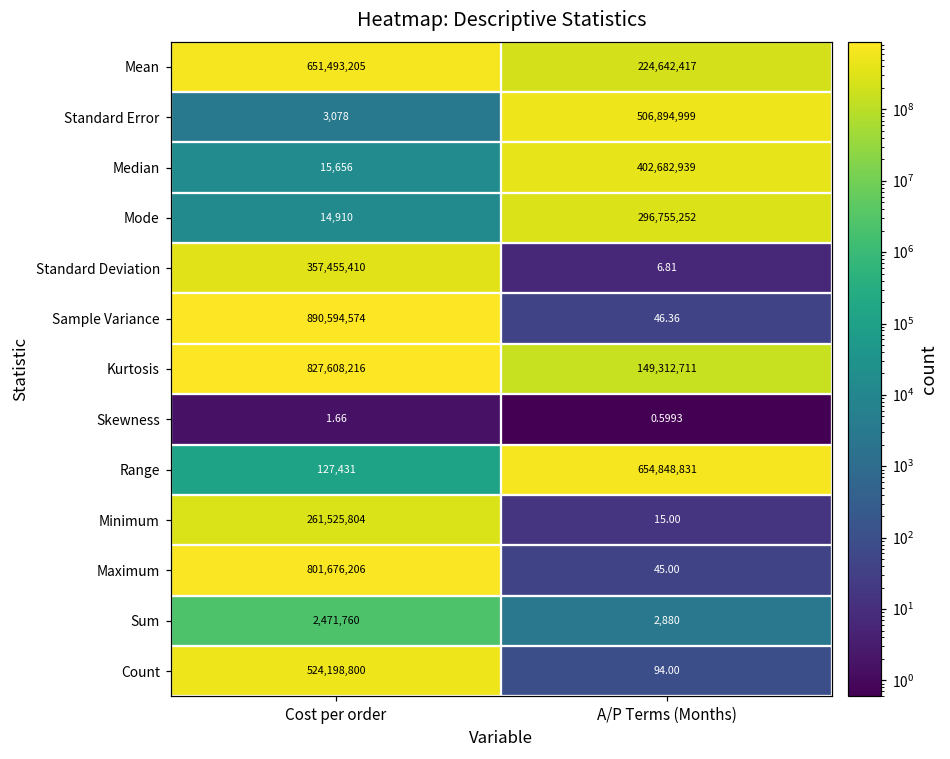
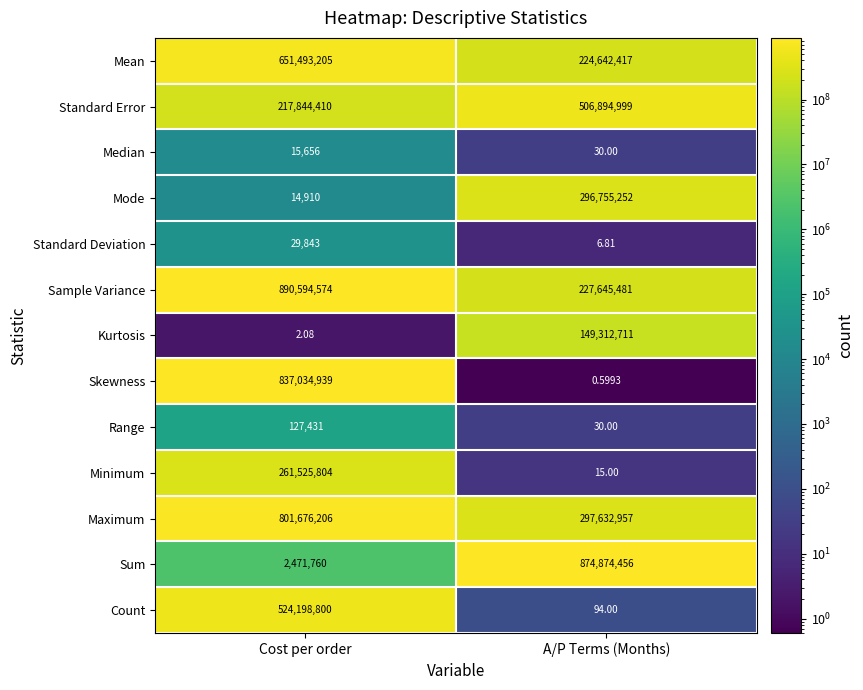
Standard Error, Cost per order: 3,078 -> 217,844,410
Median, A/P Terms (Months): 402,682,939 -> 30.00
Standard Deviation, Cost per order: 357,455,410 -> 29,843
Sample Variance, A/P Terms (Months): 46.36 -> 227,645,481
Kurtosis, Cost per order: 827,608,216 -> 2.08
Skewness, Cost per order: 1.66 -> 837,034,939
Range, A/P Terms (Months): 654,848,831 -> 30.00
Maximum, A/P Terms (Months): 45.00 -> 297,632,957
Sum, A/P Terms (Months): 2,880 -> 874,874,456
